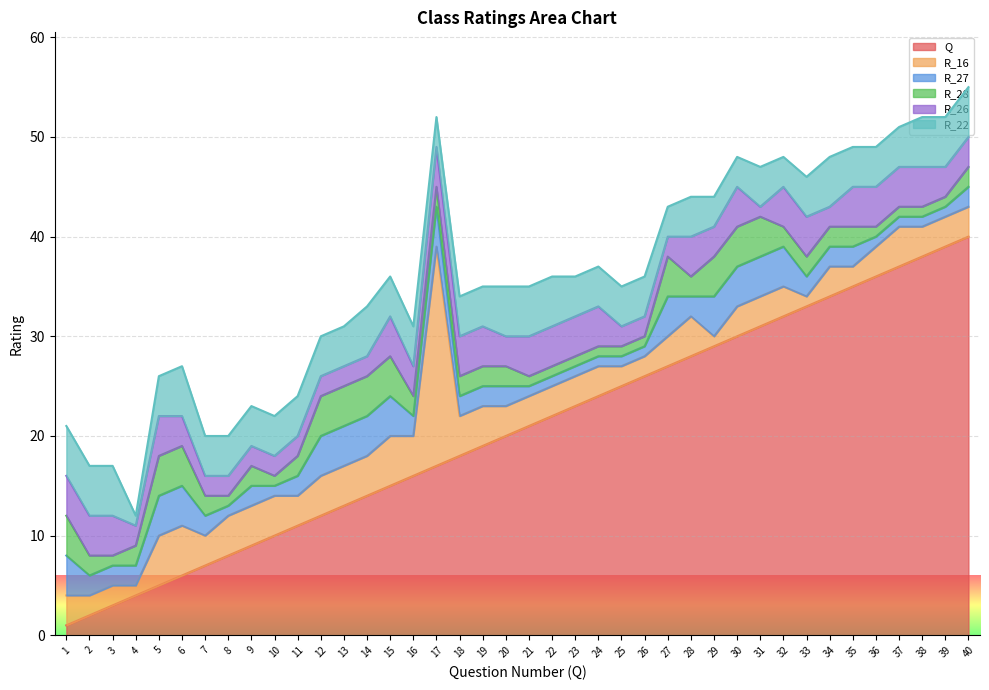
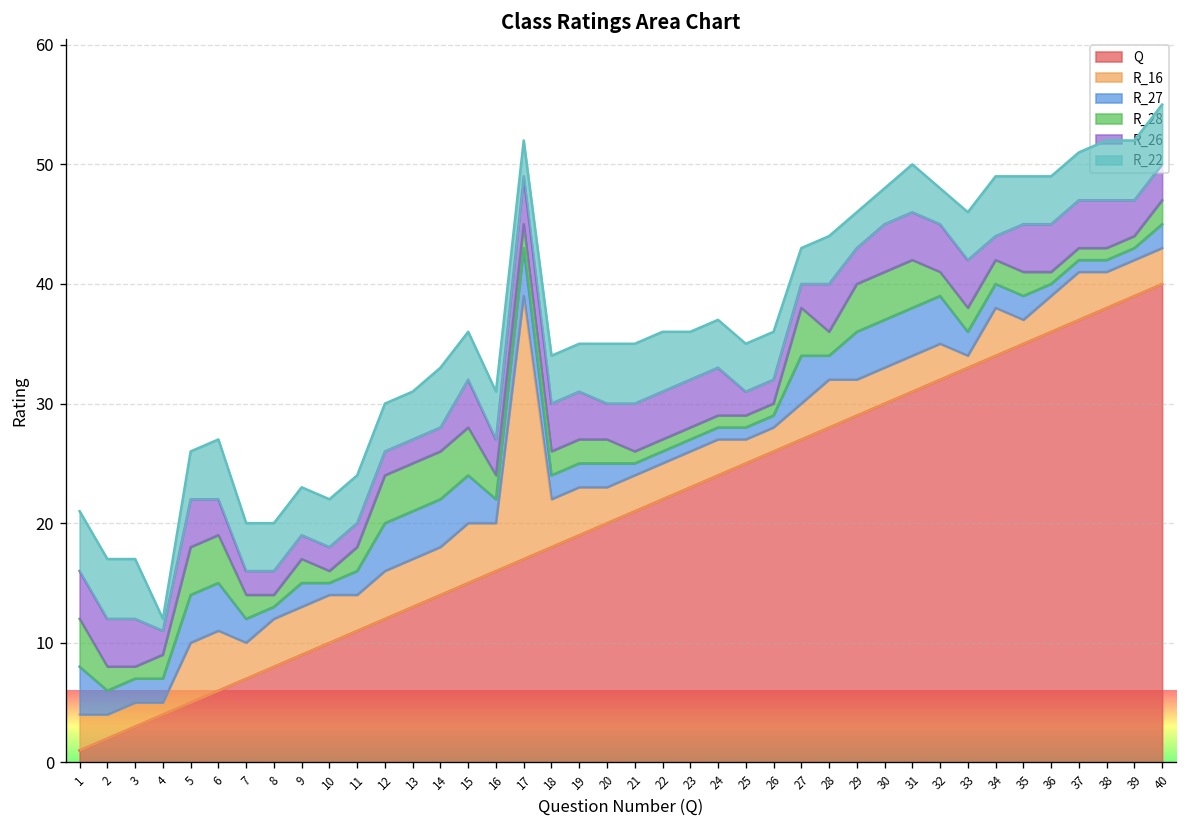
R_16, 29: 1 -> 3
R_26, 31: 1 -> 4
R_16, 34: 3 -> 4
